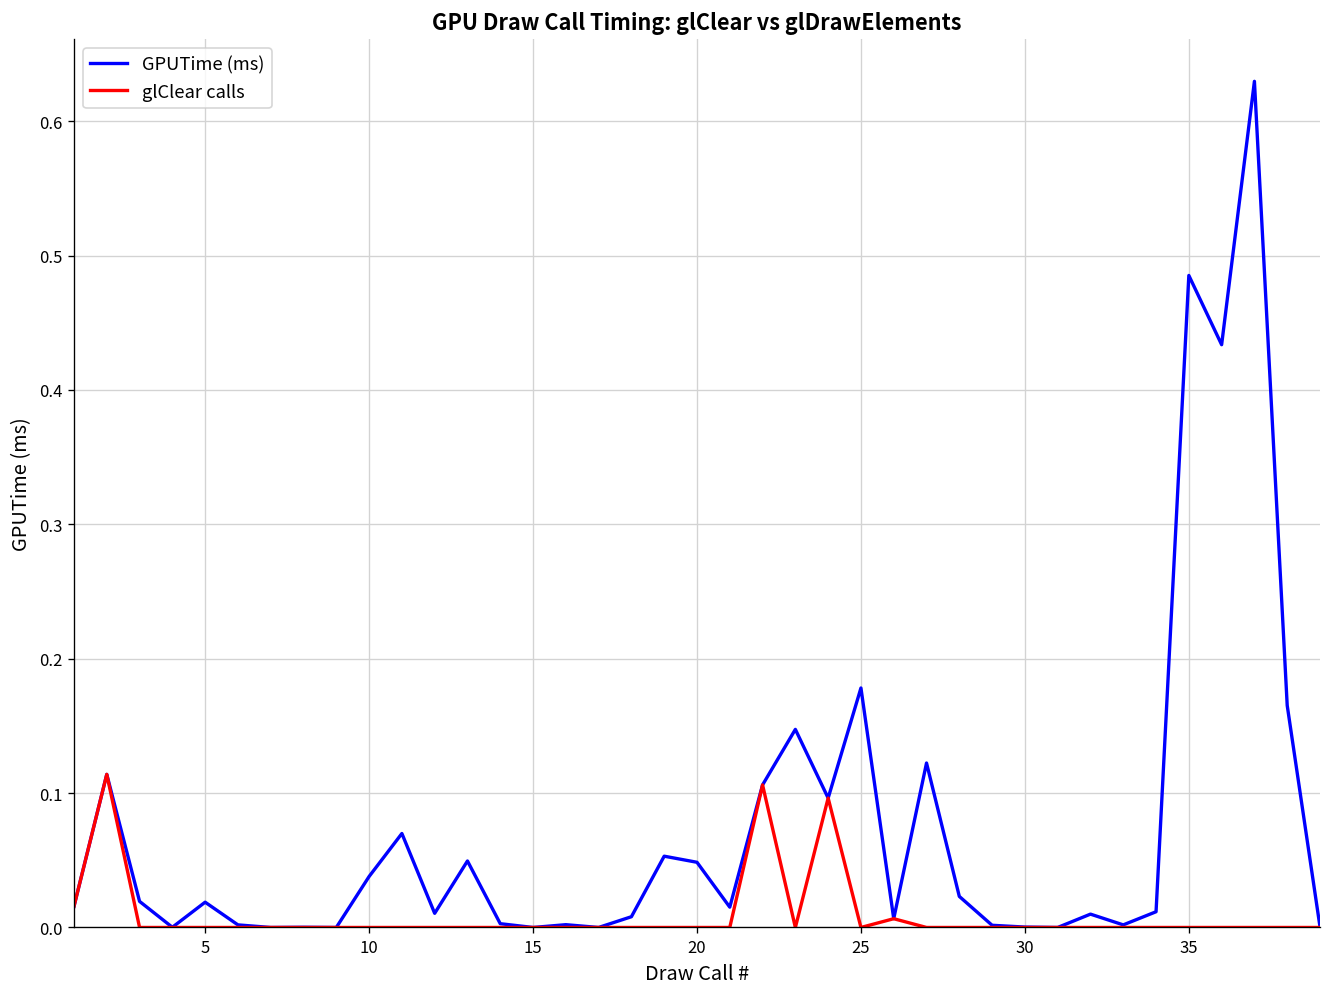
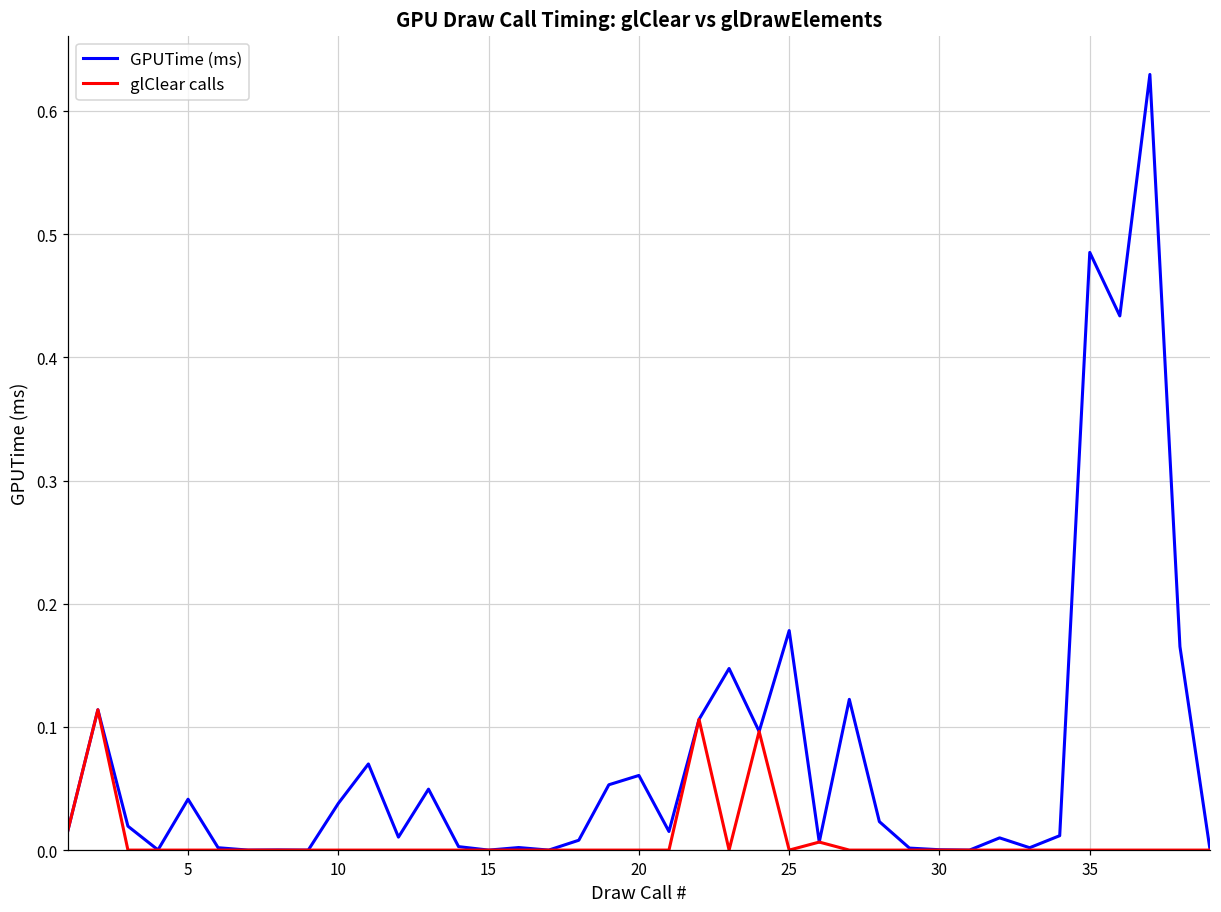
GPUTime (ms), 5: 0.019 -> 0.041
GPUTime (ms), 20: 0.049 -> 0.061
